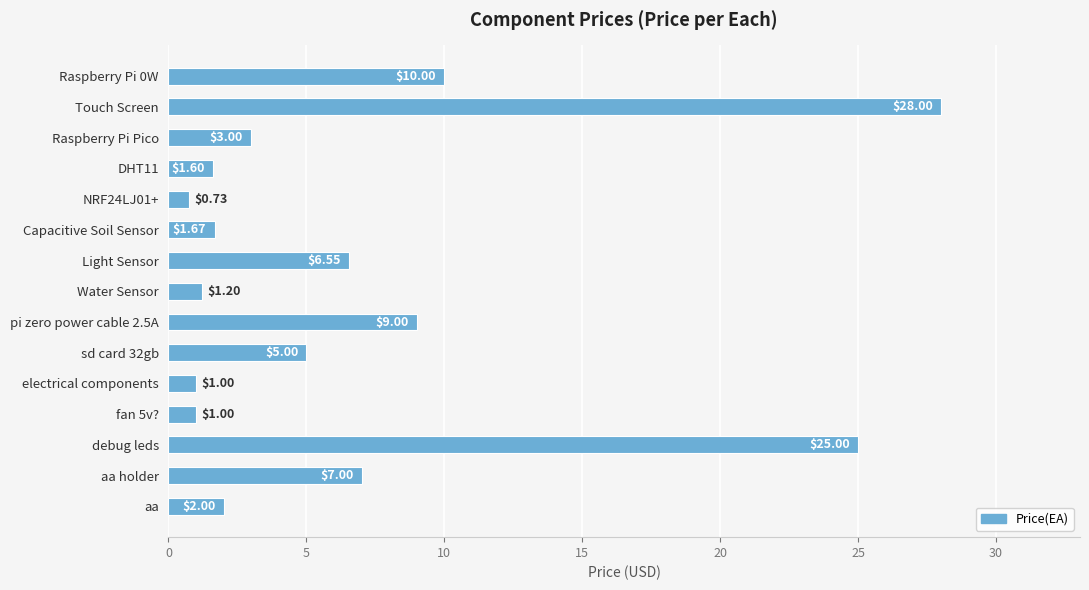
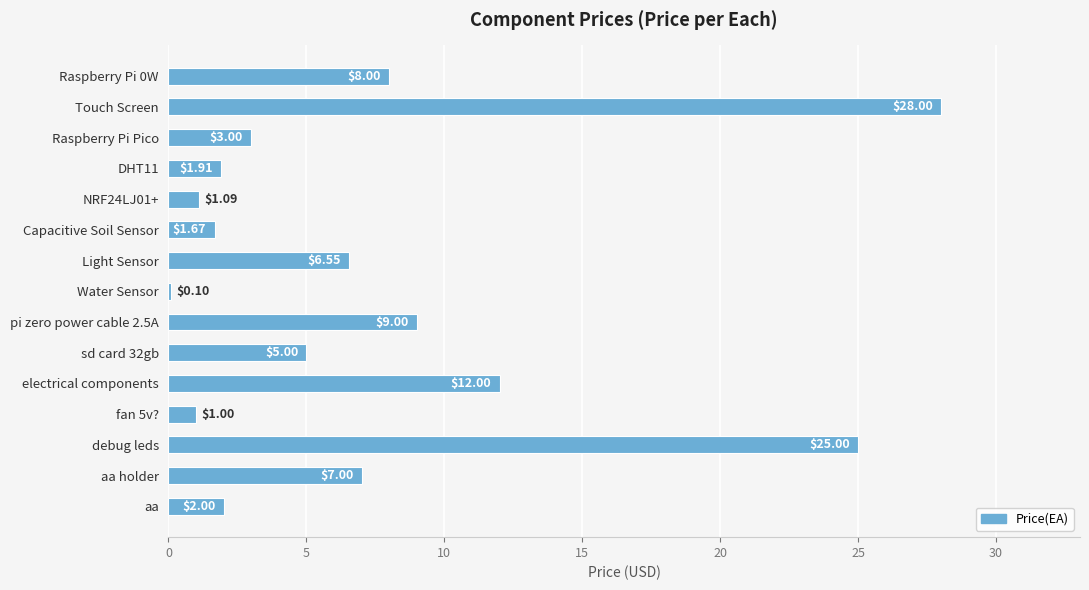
Raspberry Pi 0W: $10.00 -> $8.00
DHT11: $1.60 -> $1.91
NRF24LJ01+: $0.73 -> $1.09
Water Sensor: $1.20 -> $0.10
electrical components: $1.00 -> $12.00
